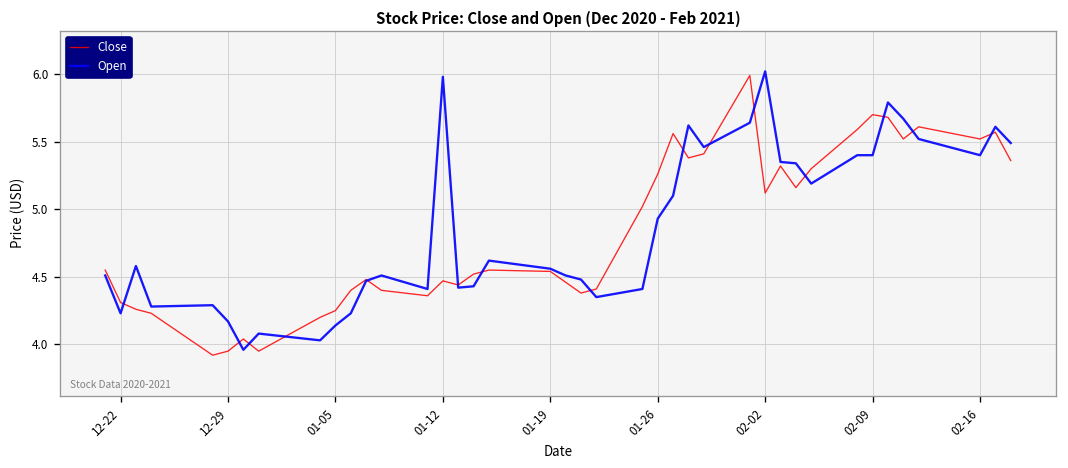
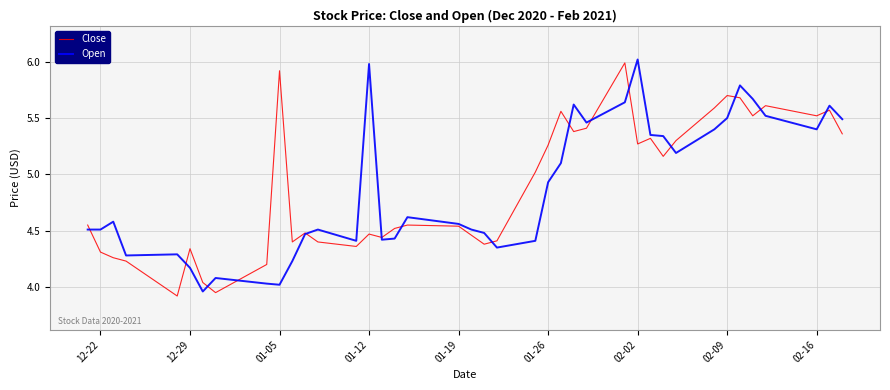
Open, 12-22: 4.23 -> 4.51
Close, 12-29: 3.95 -> 4.34
Close, 01-05: 4.25 -> 5.92
Open, 01-05: 4.14 -> 4.02
Close, 02-02: 5.12 -> 5.27
Open, 02-09: 5.4 -> 5.5
